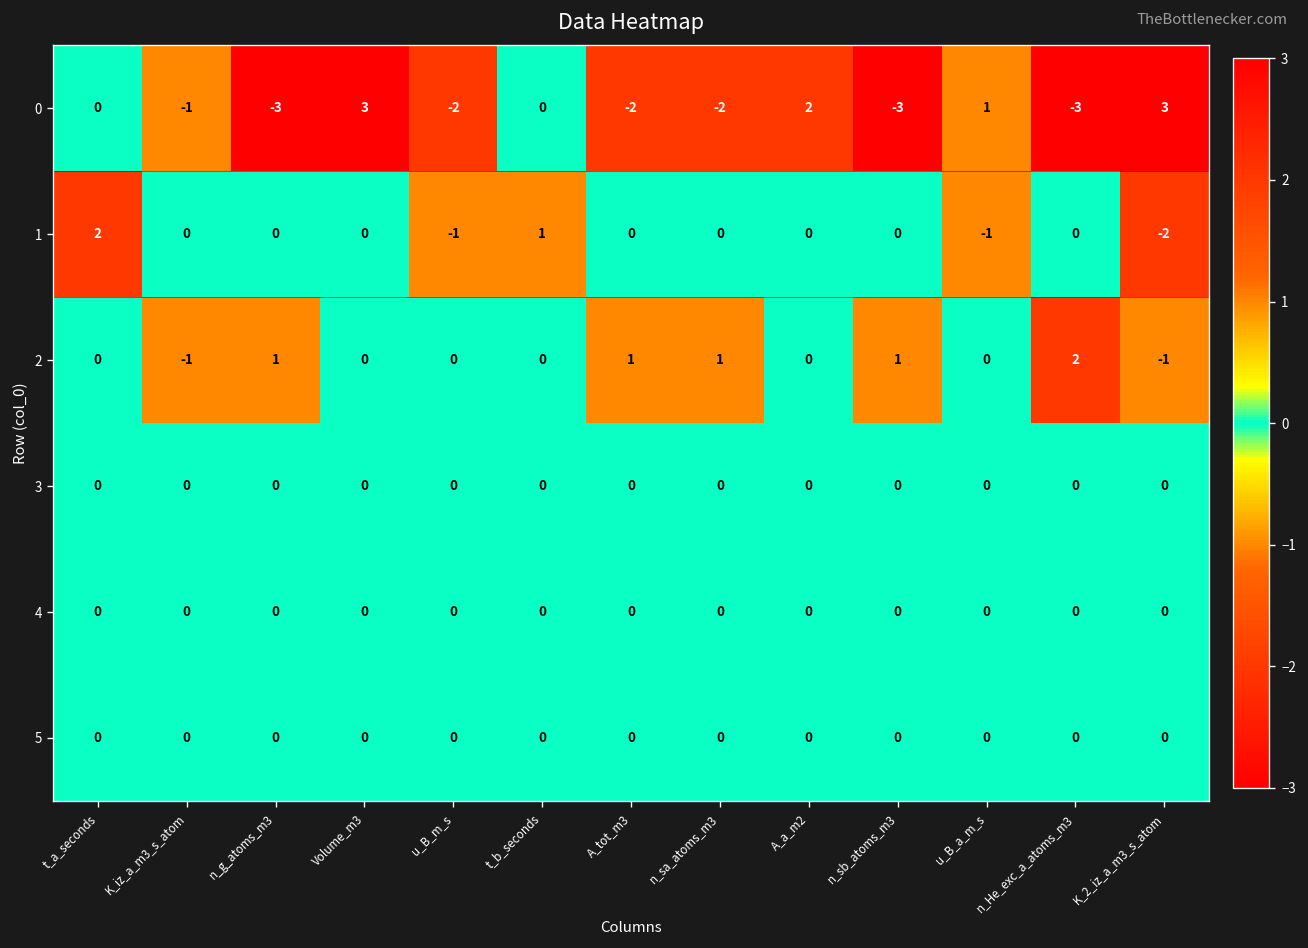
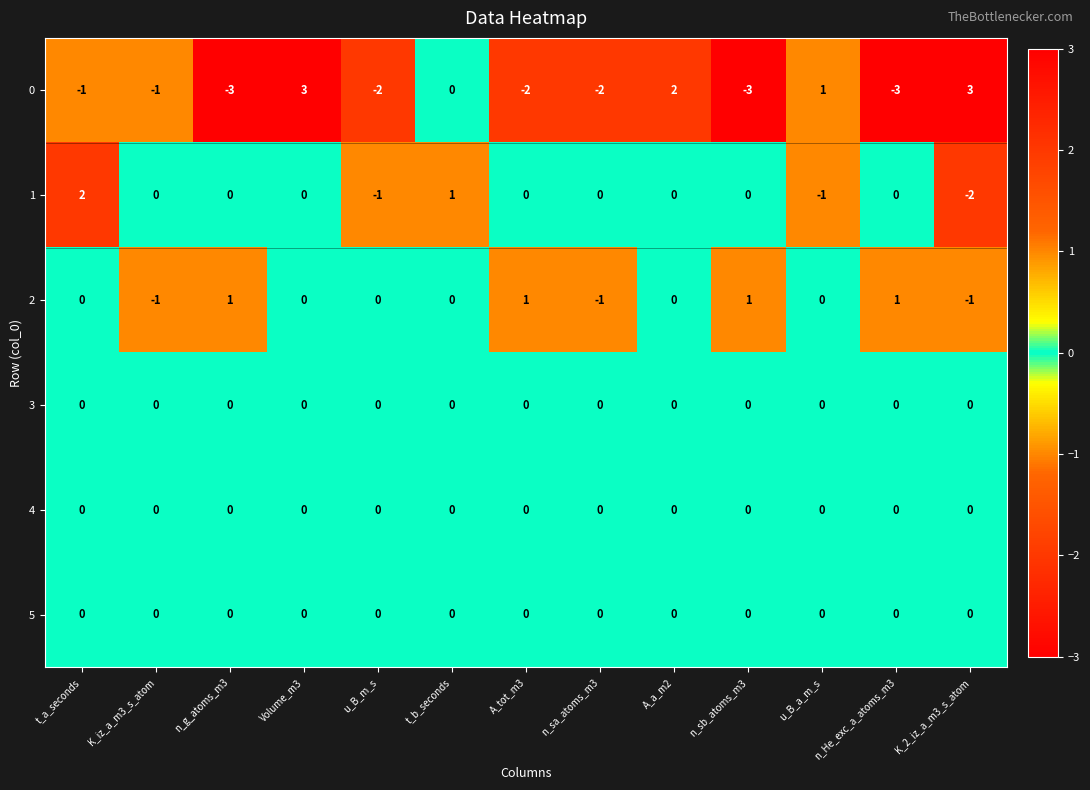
0, t_a_seconds: 0 -> -1
2, n_sa_atoms_m3: 1 -> -1
2, n_He_exc_a_atoms_m3: 2 -> 1
